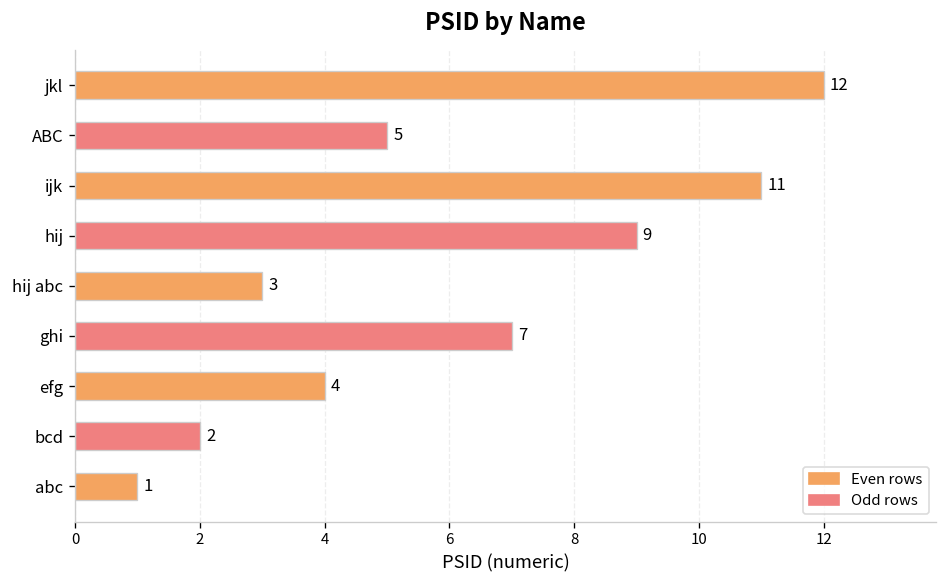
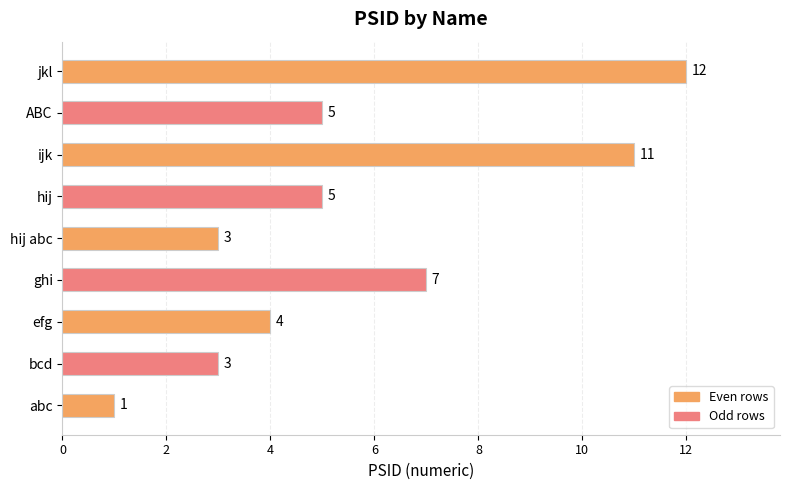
hij: 9 -> 5
bcd: 2 -> 3
